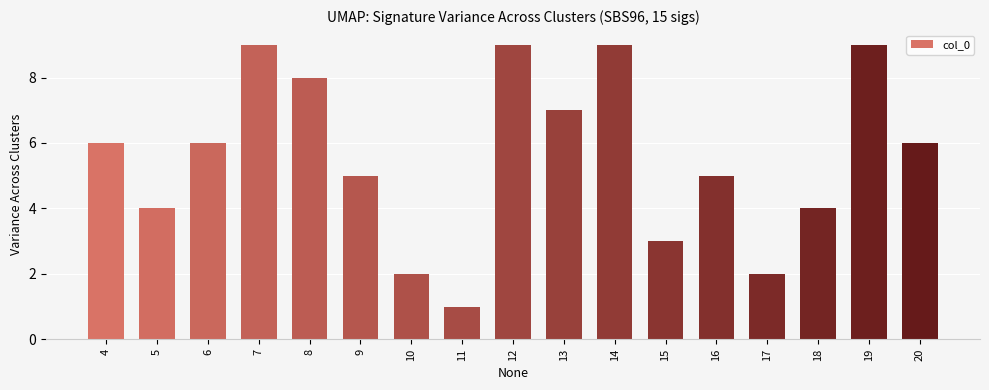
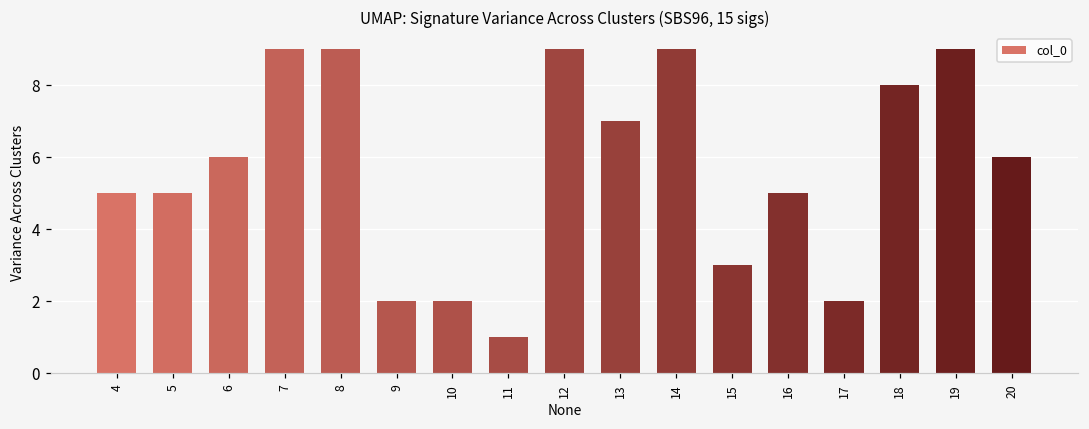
4: 6 -> 5
5: 4 -> 5
8: 8 -> 9
9: 5 -> 2
18: 4 -> 8
